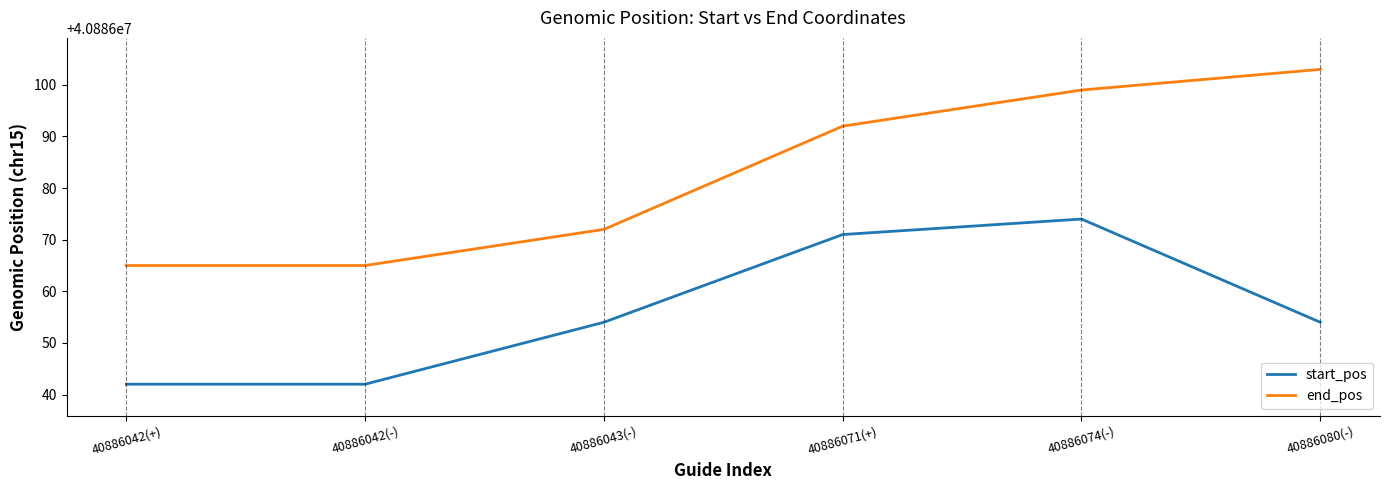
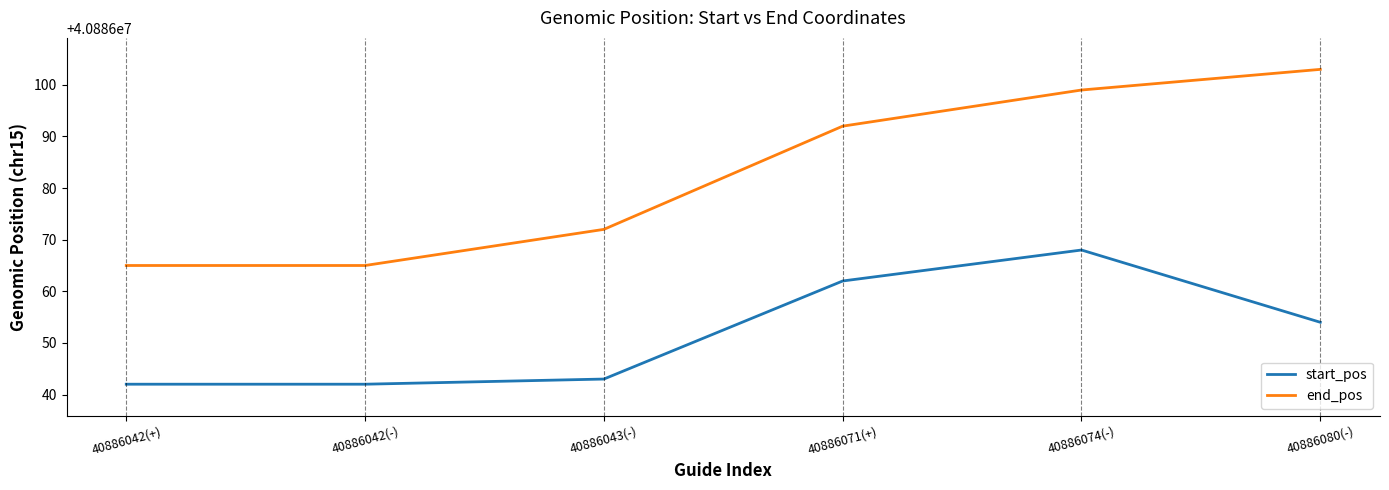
start_pos, 40886043(-): 40886054 -> 40886043
start_pos, 40886071(+): 40886071 -> 40886062
start_pos, 40886074(-): 40886074 -> 40886068
